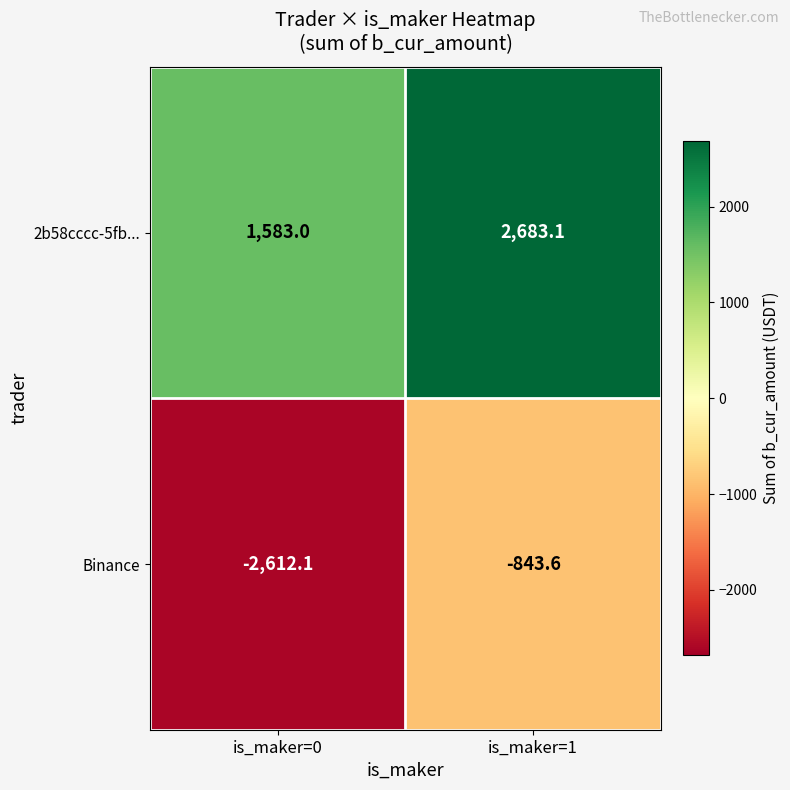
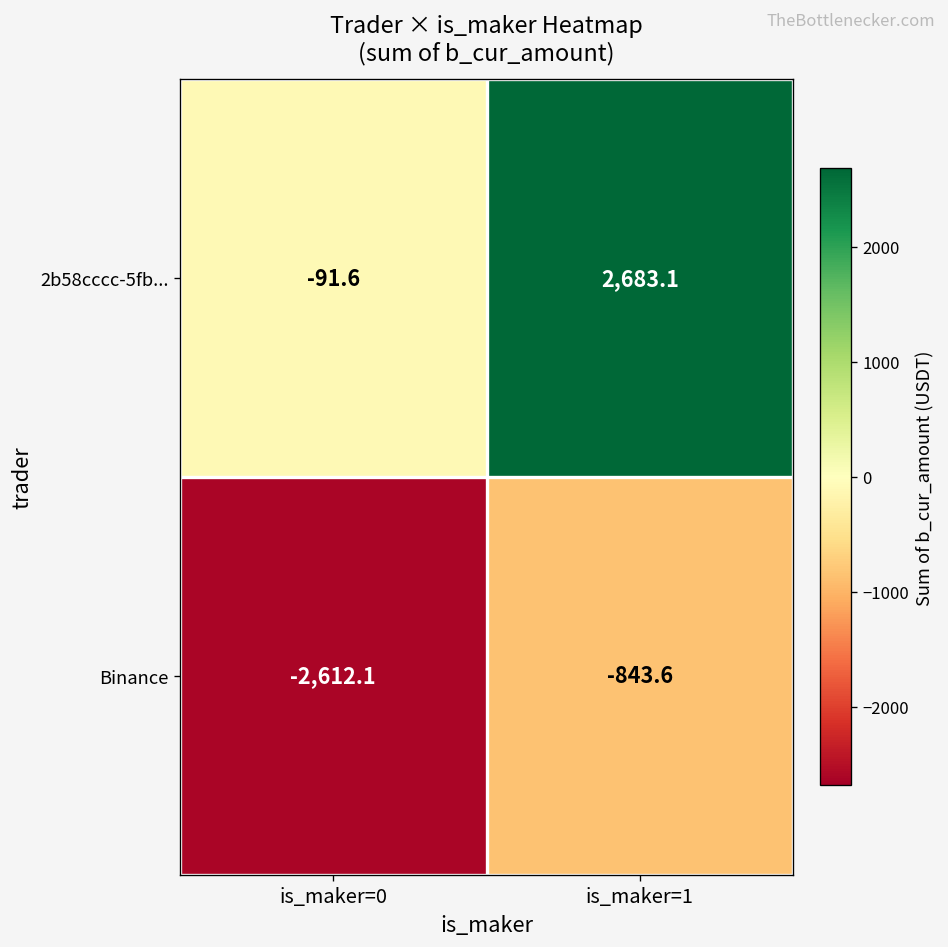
2b58cccc-5fb..., is_maker=0: 1,583.0 -> -91.6
